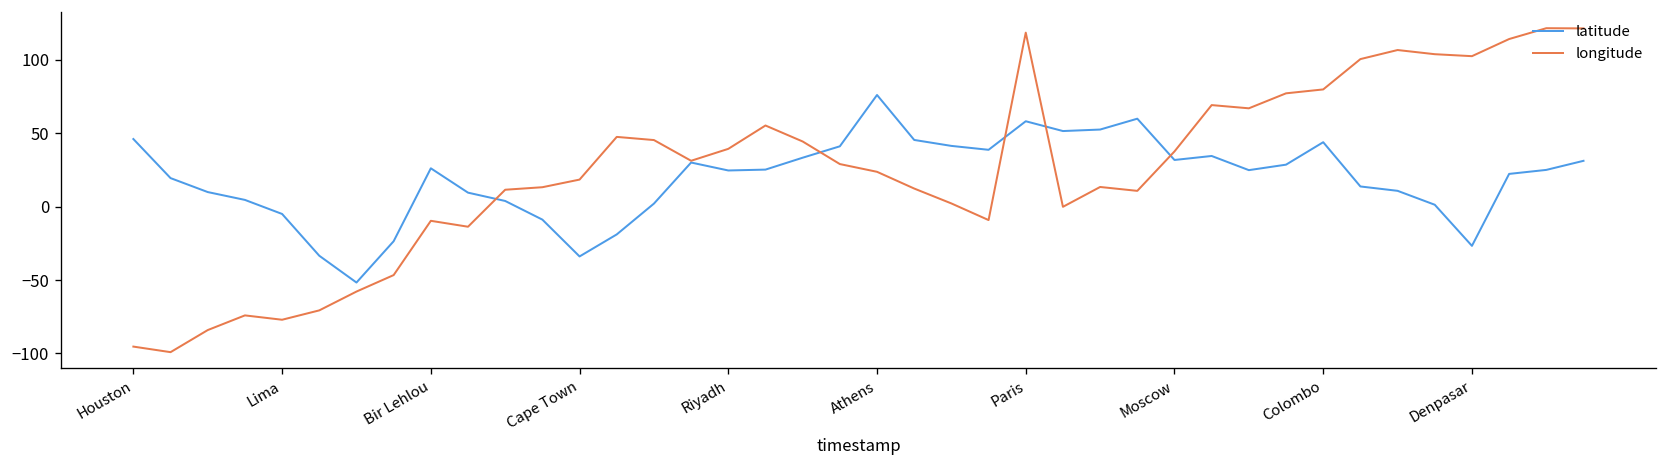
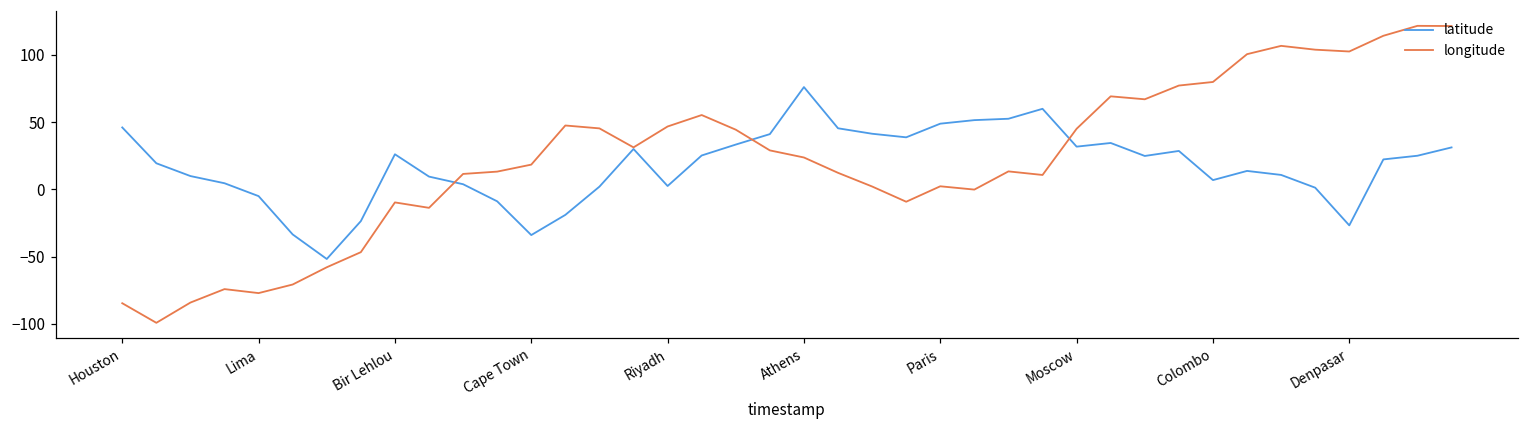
longitude, Houston: -95 -> -85
latitude, Riyadh: 25 -> 3
longitude, Riyadh: 39 -> 47
latitude, Paris: 58 -> 49
longitude, Paris: 119 -> 2
longitude, Moscow: 38 -> 45
latitude, Colombo: 44 -> 7
